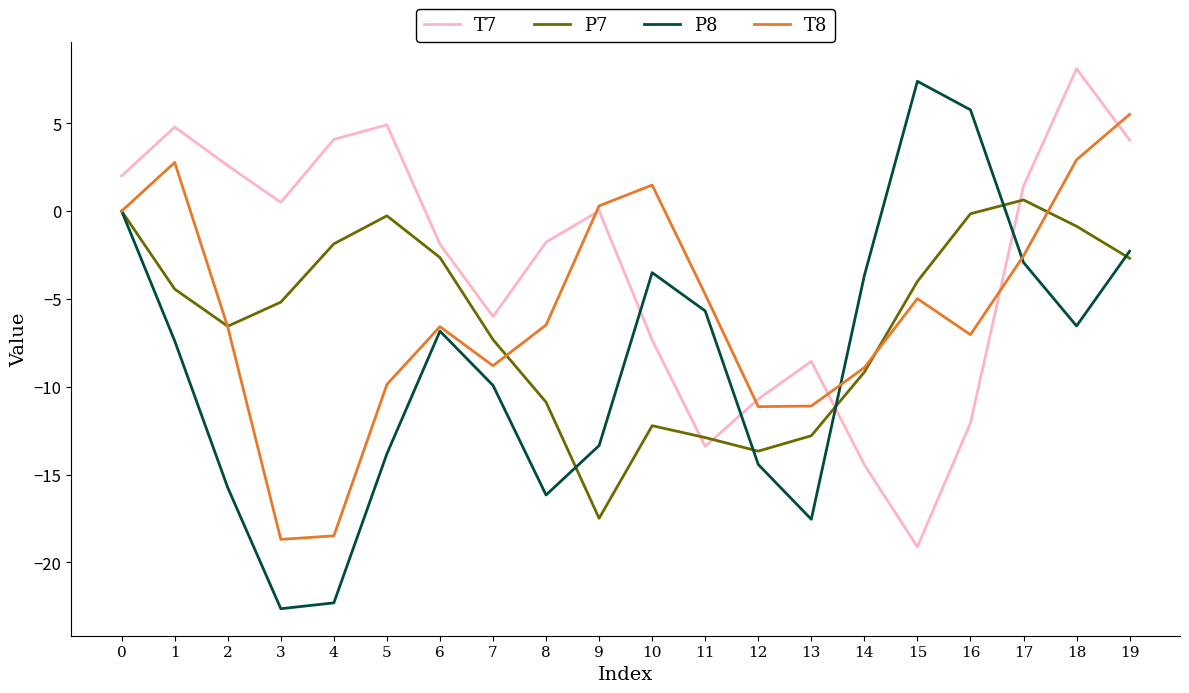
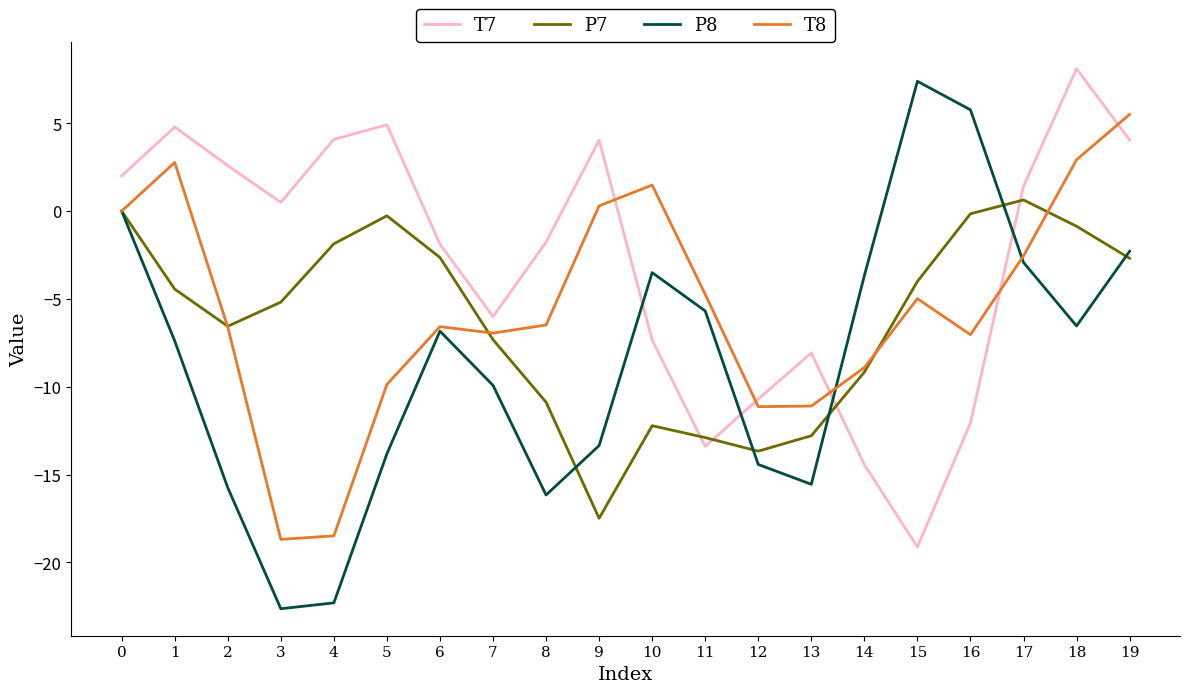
T8, 7: -8.8 -> -6.9
T7, 9: 0.0 -> 4.0
T7, 13: -8.6 -> -8.1
P8, 13: -17.5 -> -15.6
